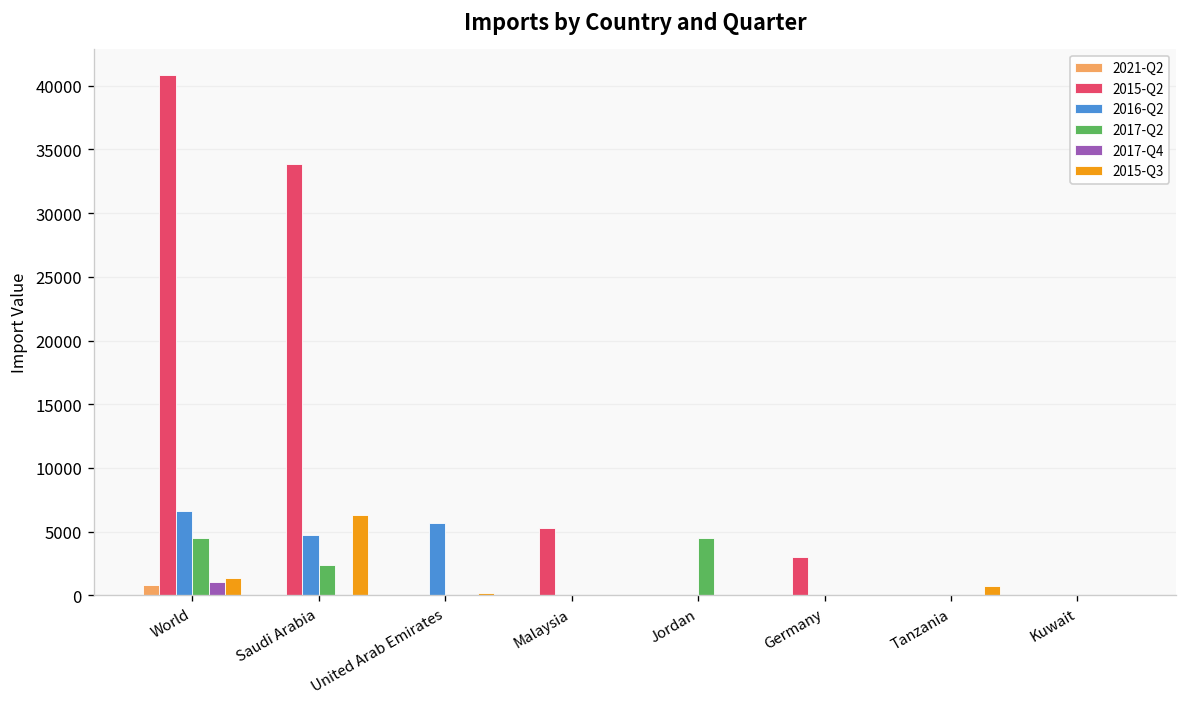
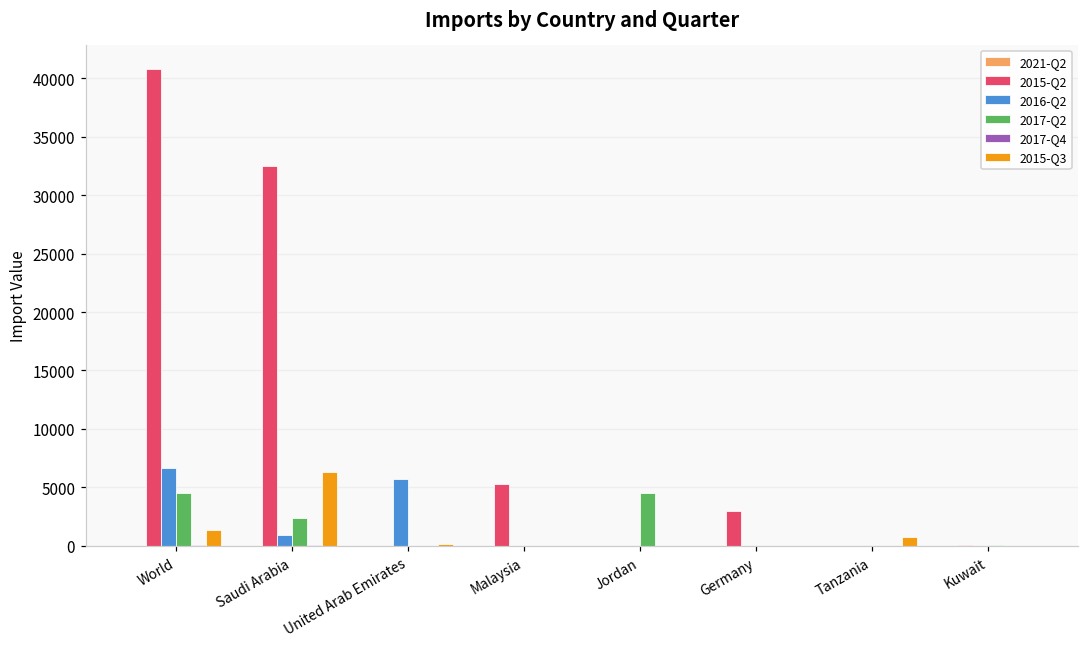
2021-Q2, World: 800 -> 0
2017-Q4, World: 1100 -> 100
2015-Q2, Saudi Arabia: 33800 -> 32500
2016-Q2, Saudi Arabia: 4800 -> 1000
